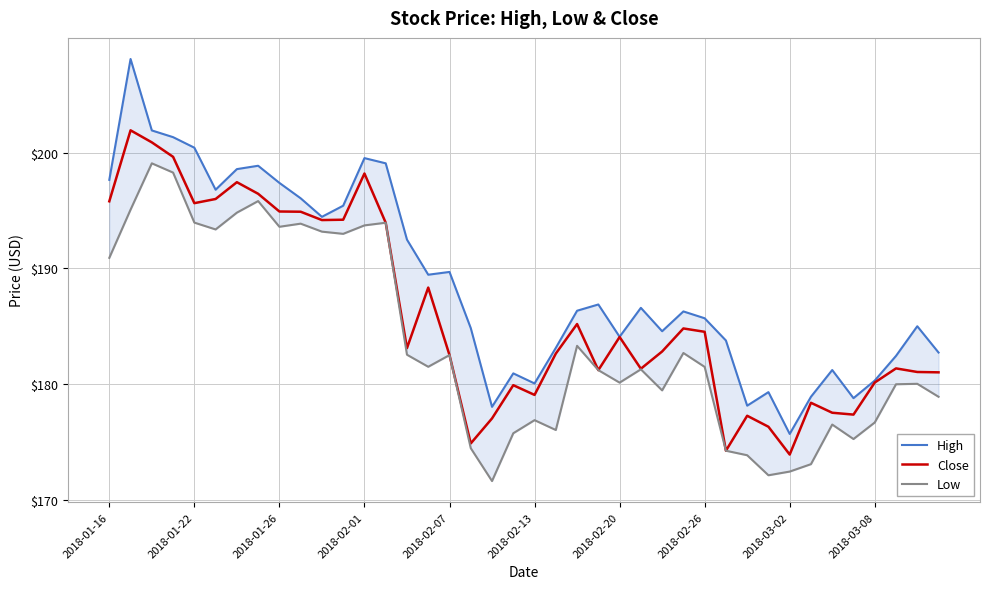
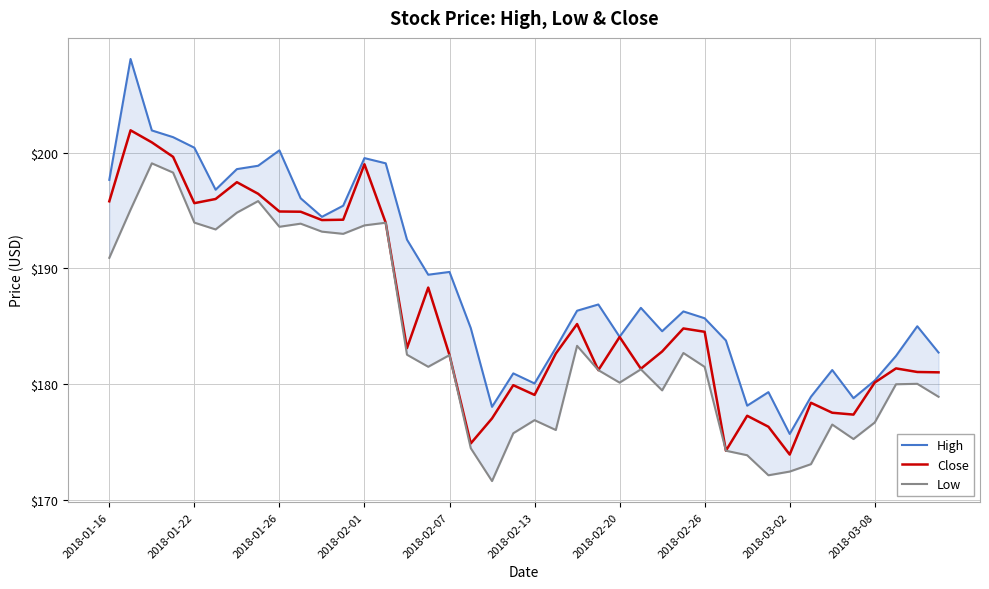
High, 2018-01-26: $197.4 -> $200.2
Close, 2018-02-01: $198.2 -> $199.0
